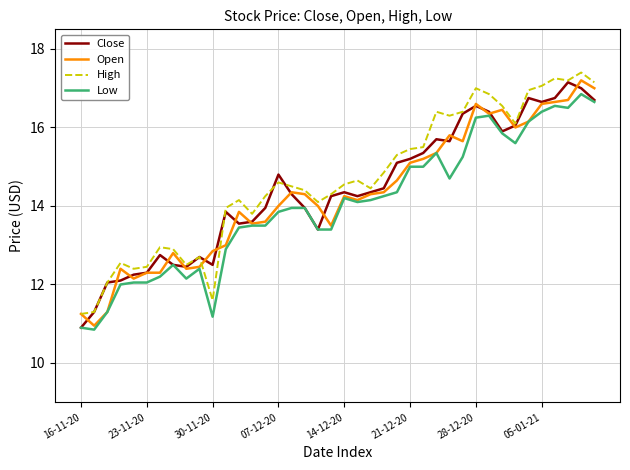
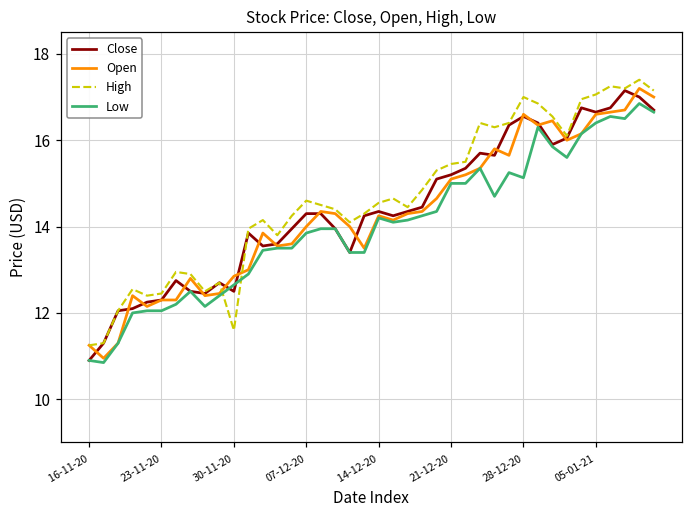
Low, 30-11-20: 11.2 -> 12.7
Close, 07-12-20: 14.8 -> 14.3
Low, 28-12-20: 16.3 -> 15.1
